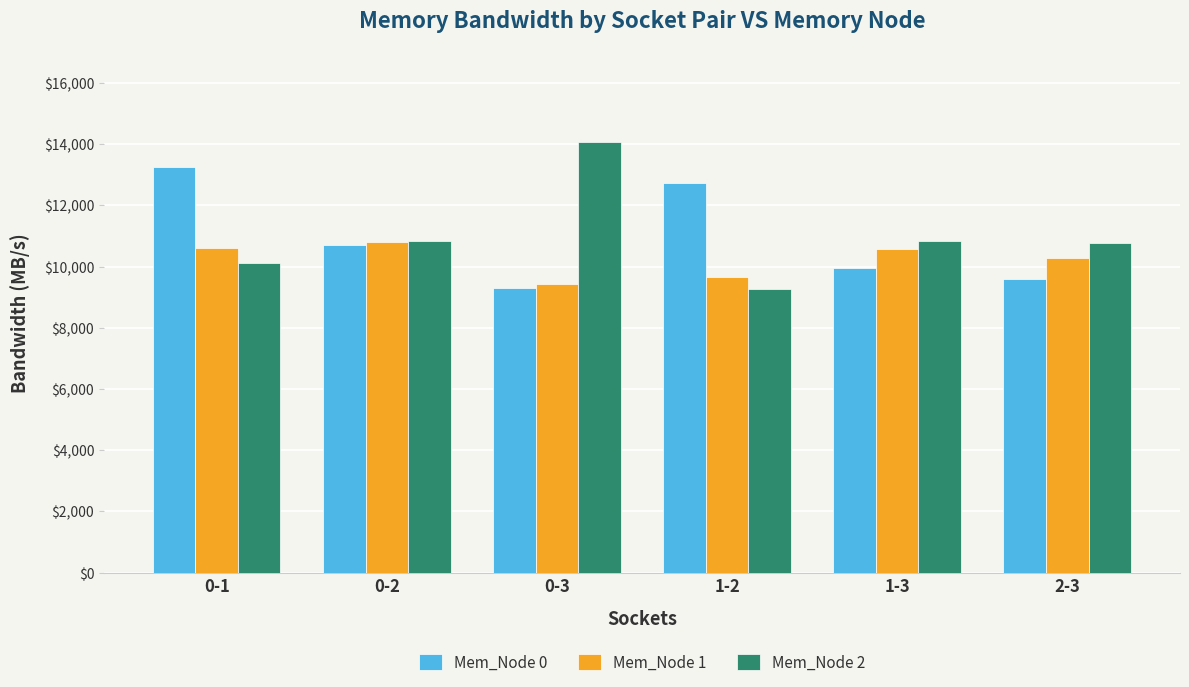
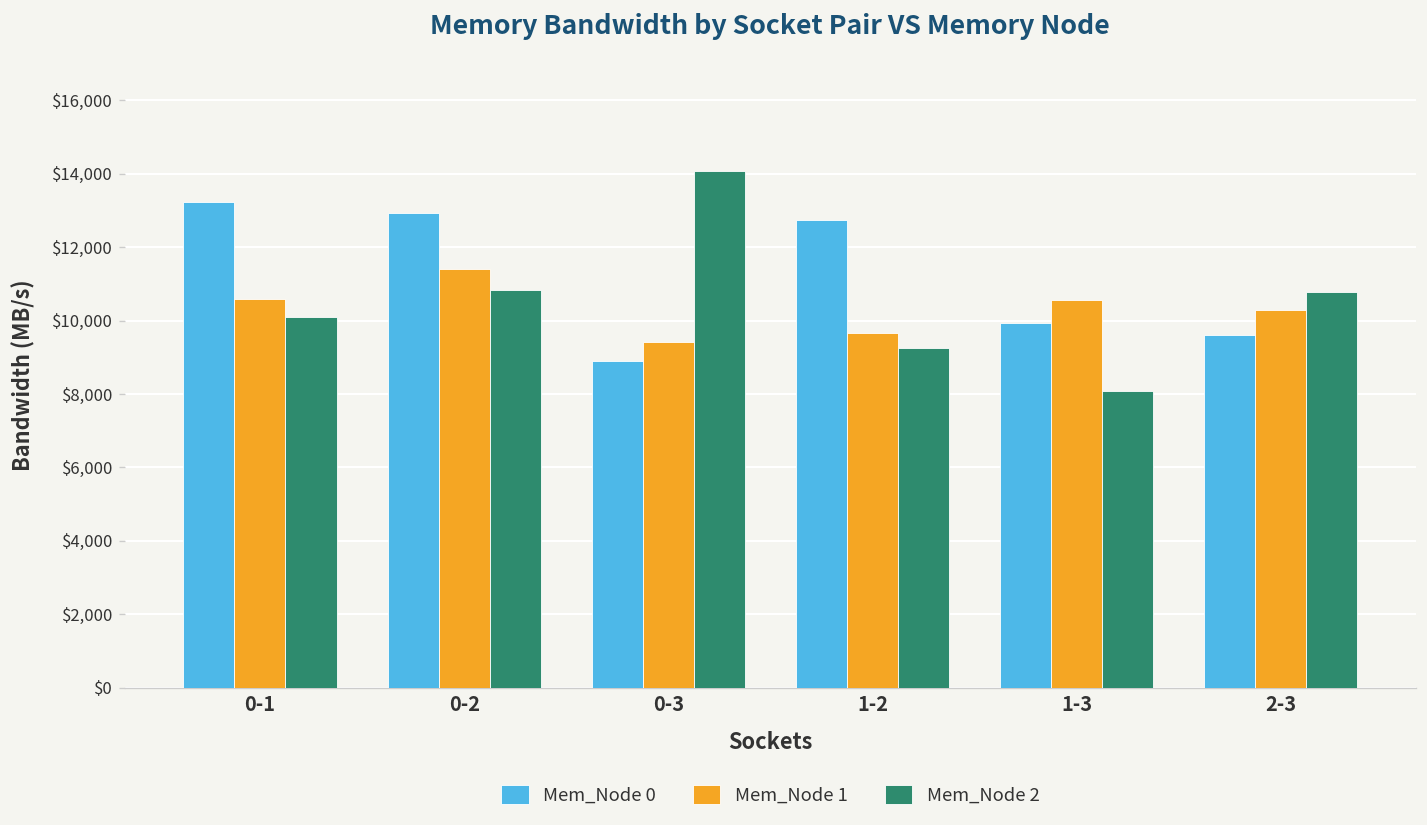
Mem_Node 0, 0-2: $10,700 -> $12,900
Mem_Node 1, 0-2: $10,800 -> $11,400
Mem_Node 0, 0-3: $9,300 -> $8,900
Mem_Node 2, 1-3: $10,800 -> $8,100
